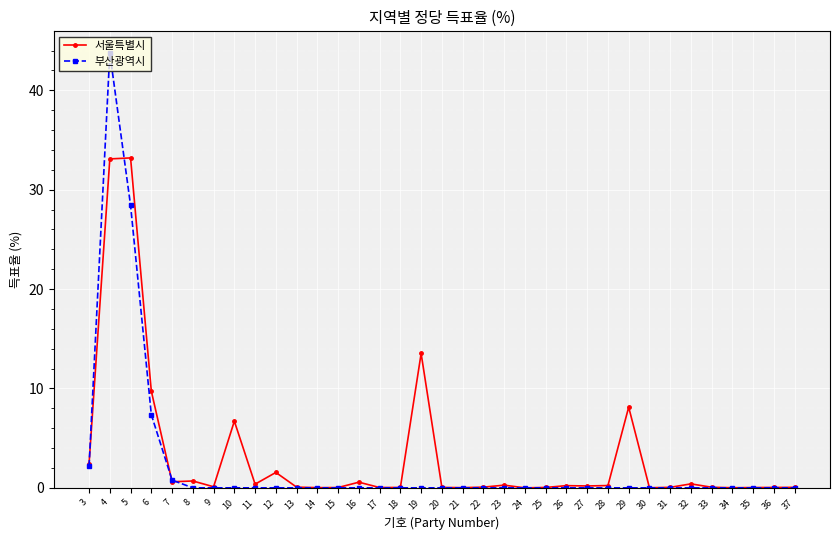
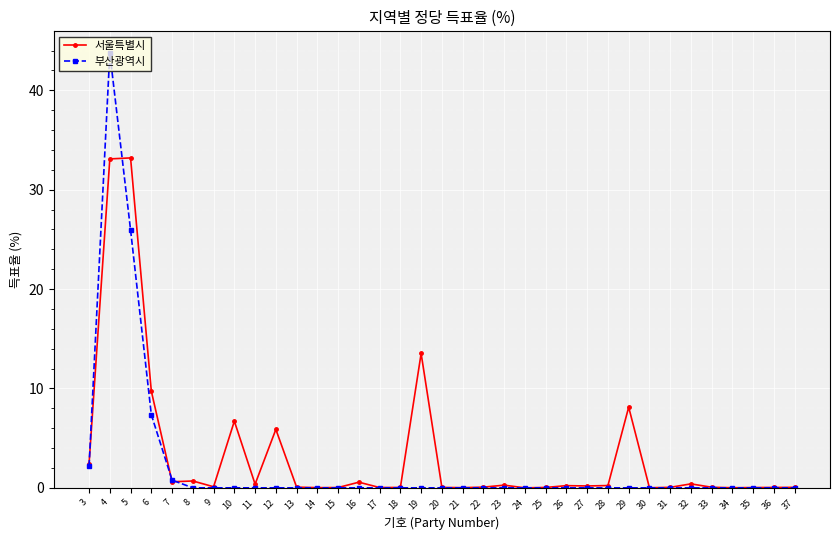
부산광역시, 5: 28 -> 26
서울특별시, 12: 2 -> 6
